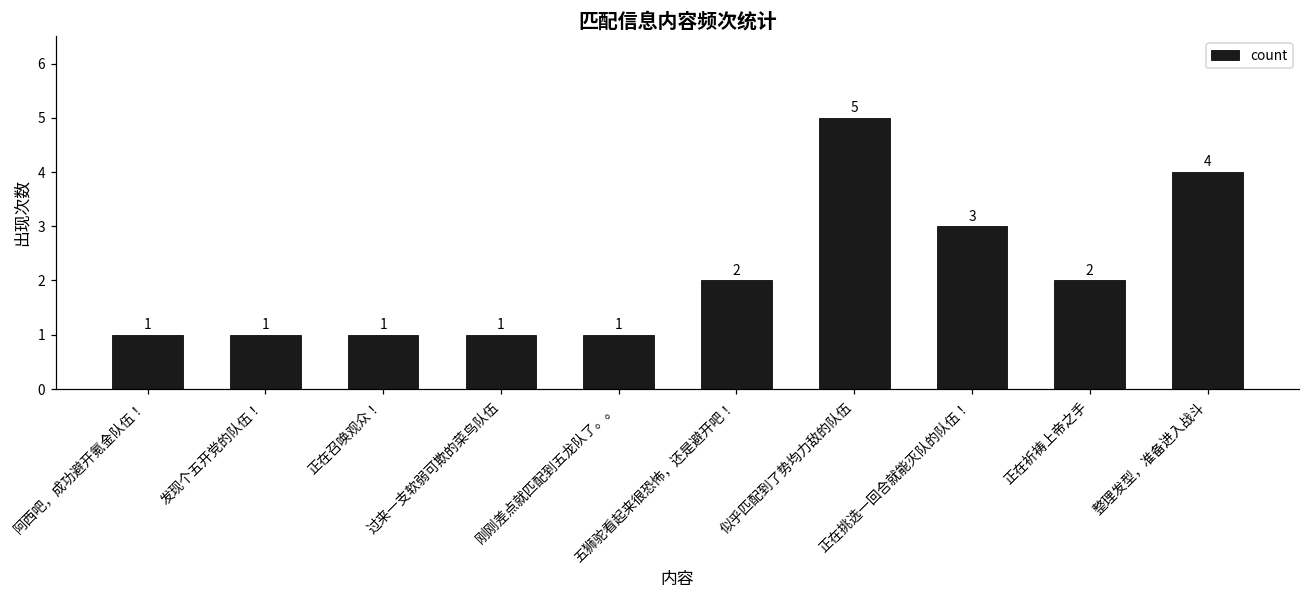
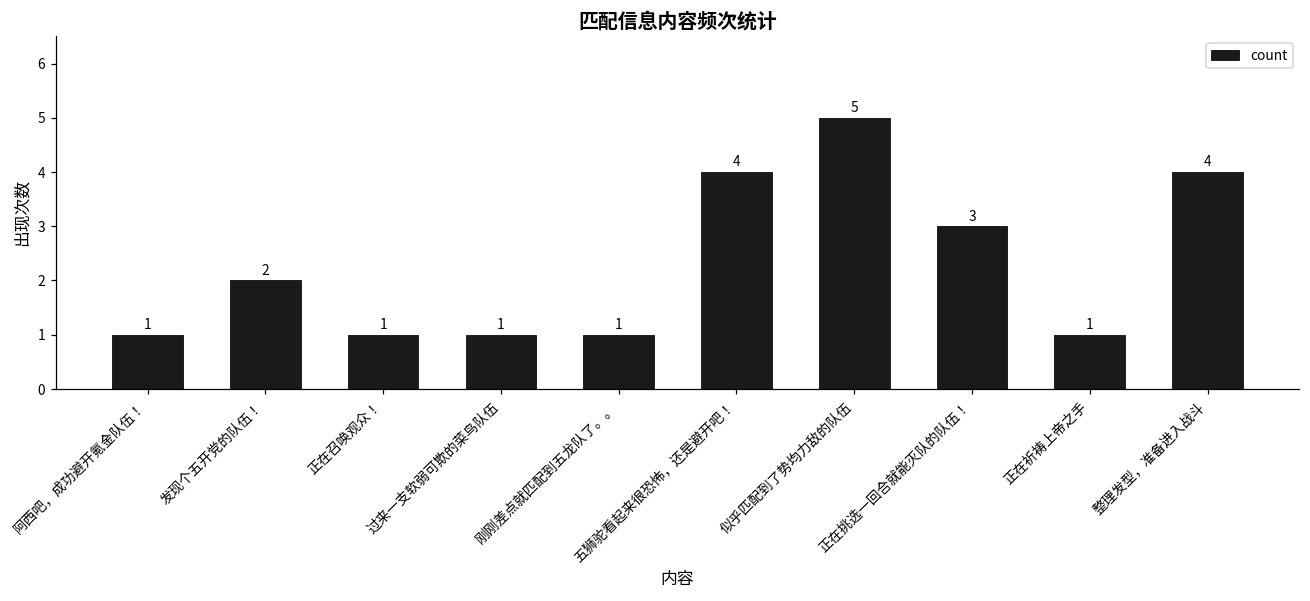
发现个五开党的队伍！: 1 -> 2
五狮驼看起来很恐怖，还是避开吧！: 2 -> 4
正在祈祷上帝之手: 2 -> 1
